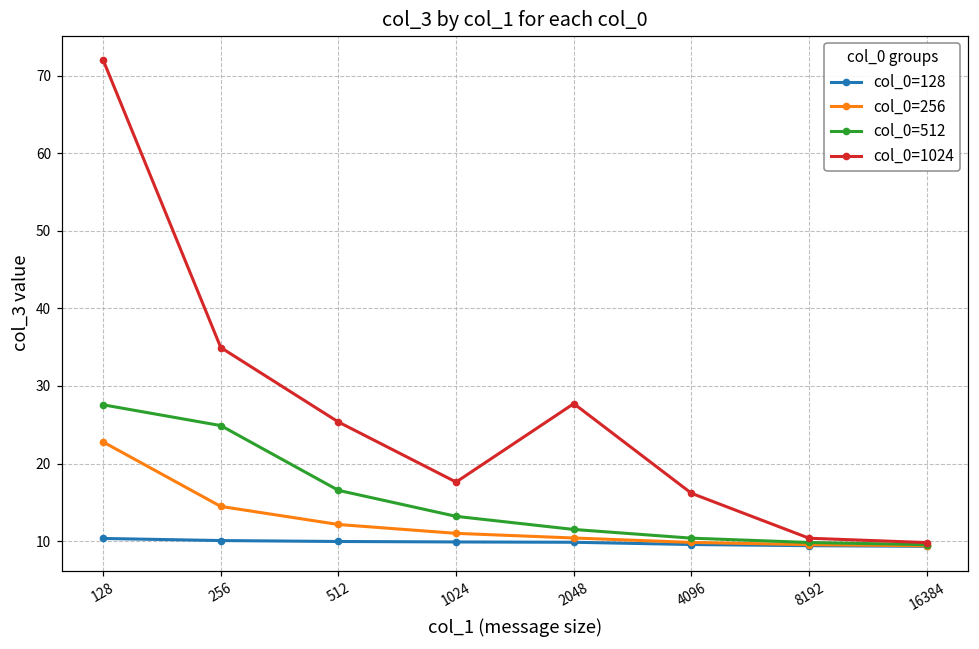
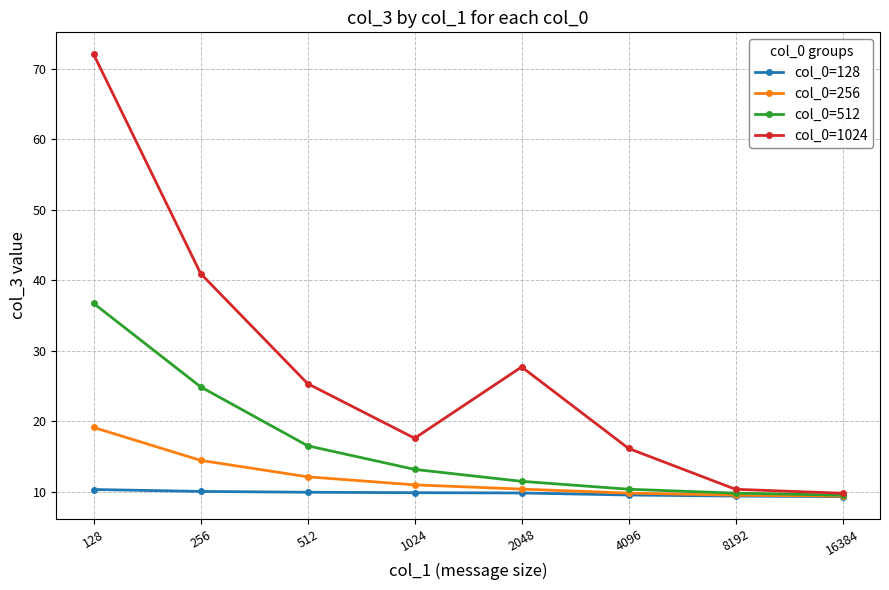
col_0=256, 128: 23 -> 19
col_0=512, 128: 28 -> 37
col_0=1024, 256: 35 -> 41
